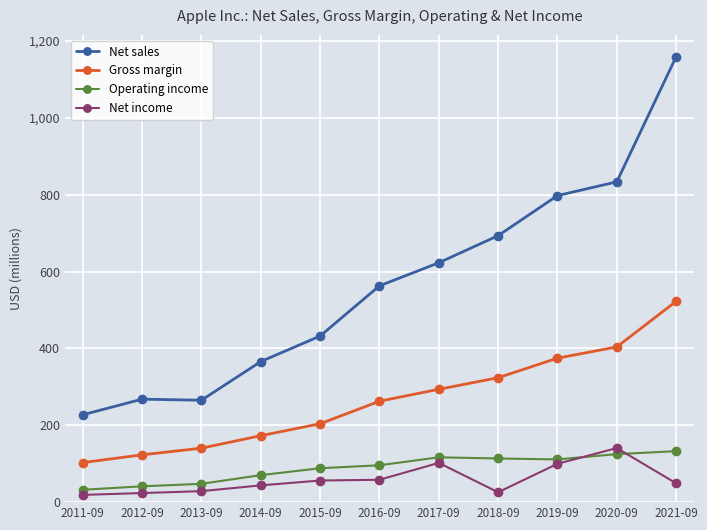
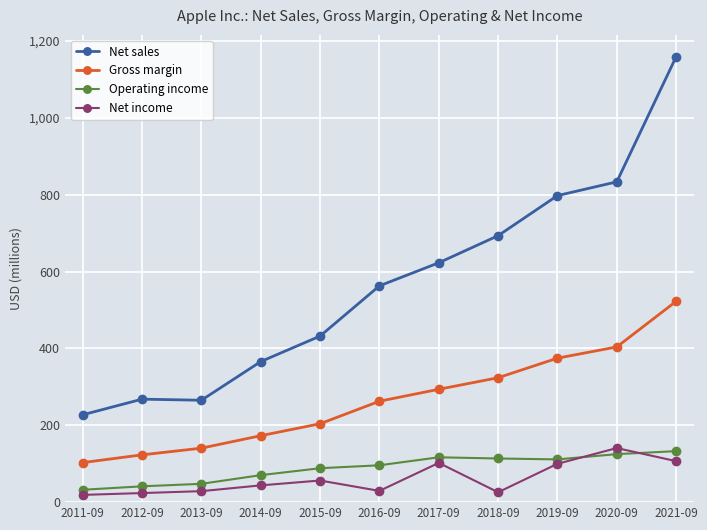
Net income, 2016-09: 60 -> 30
Net income, 2021-09: 50 -> 110
